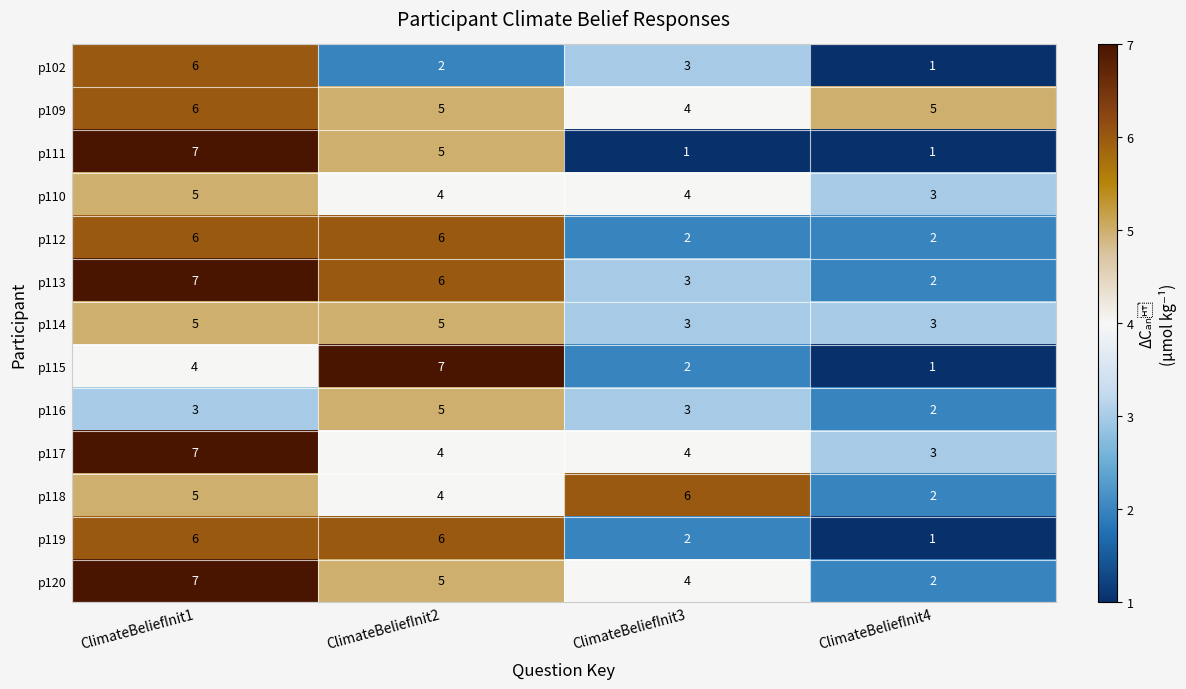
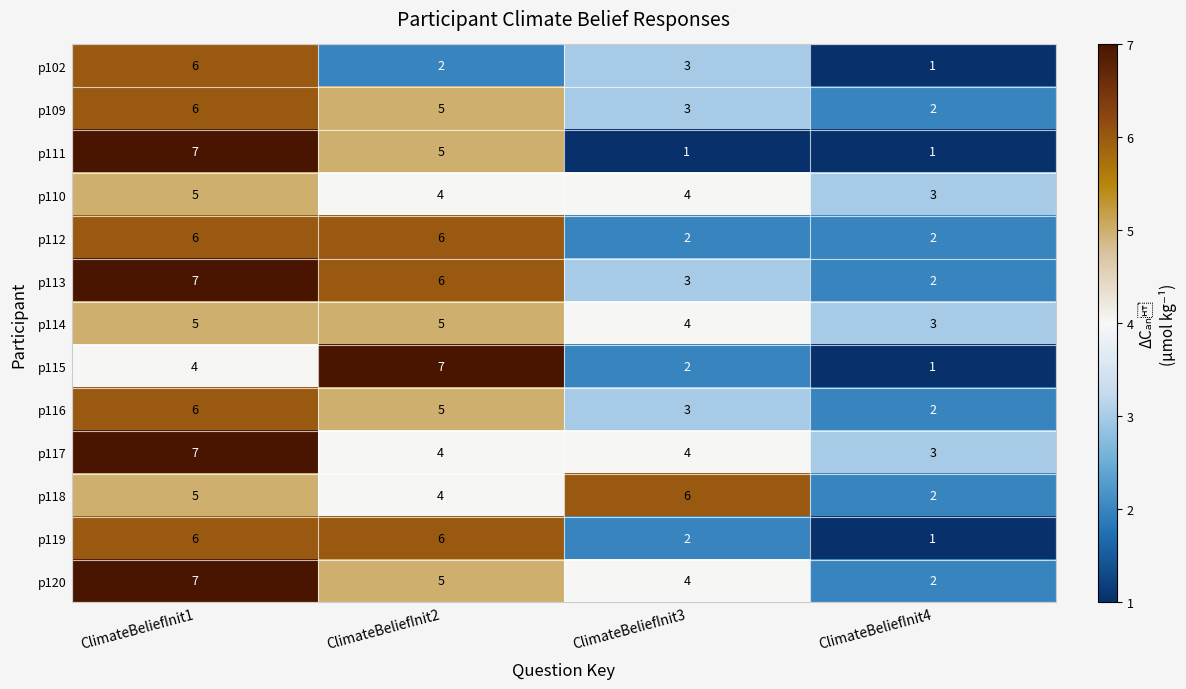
p109, ClimateBeliefInit3: 4 -> 3
p109, ClimateBeliefInit4: 5 -> 2
p114, ClimateBeliefInit3: 3 -> 4
p116, ClimateBeliefInit1: 3 -> 6
